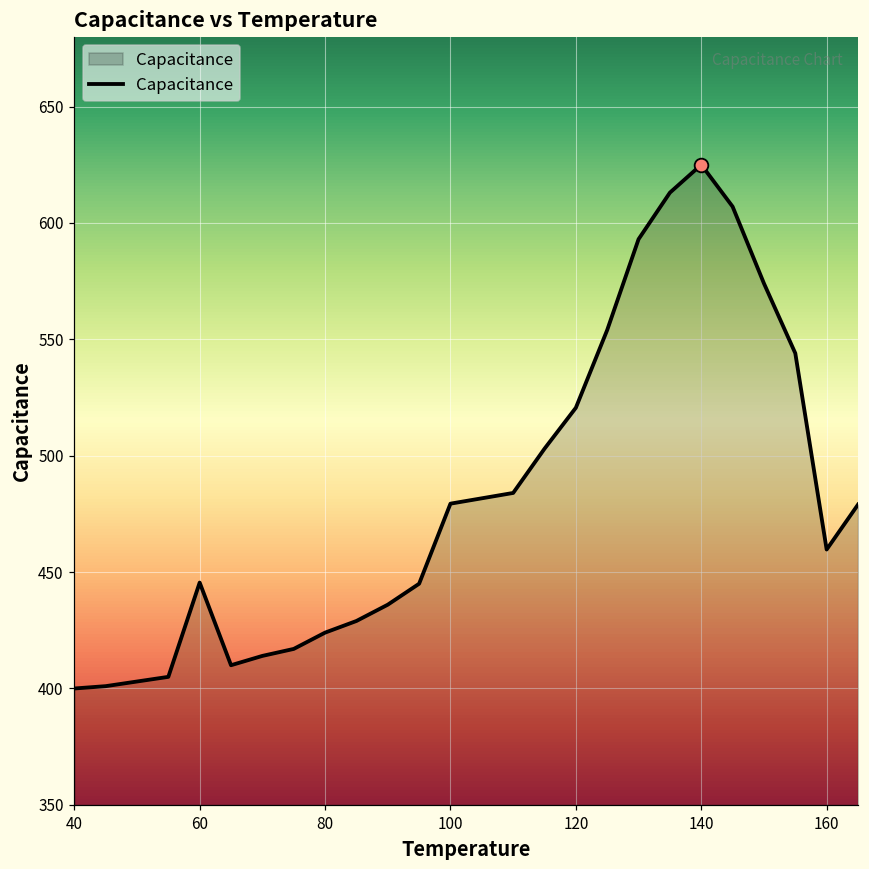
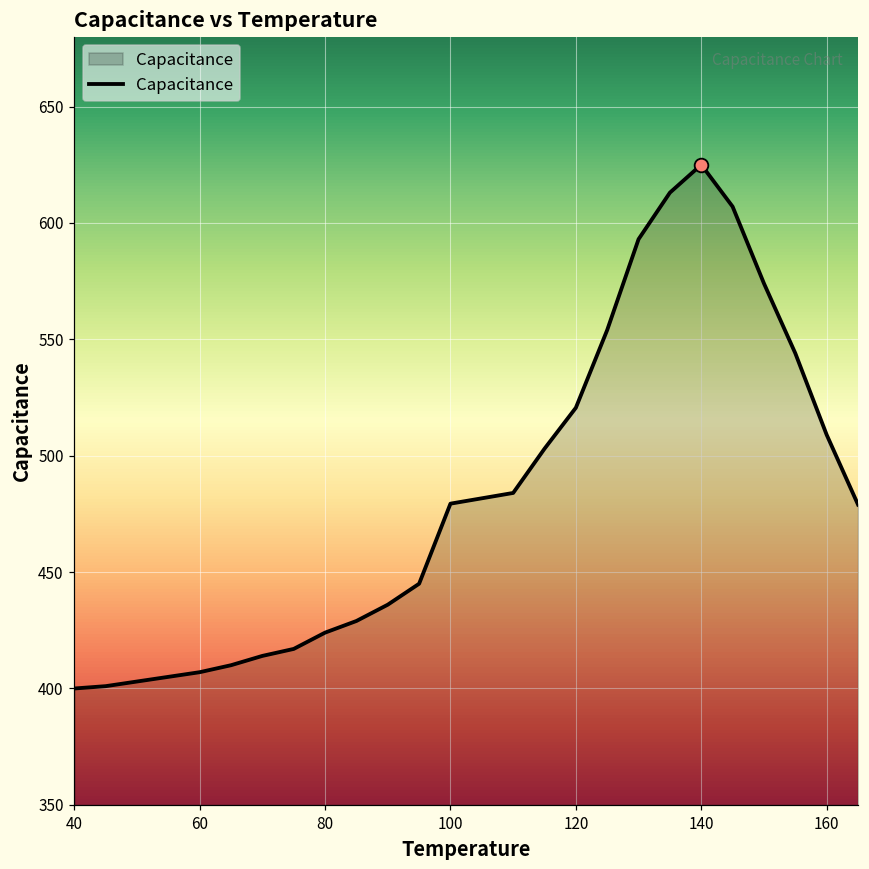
Capacitance, 60: 446 -> 407
Capacitance, 160: 460 -> 509
